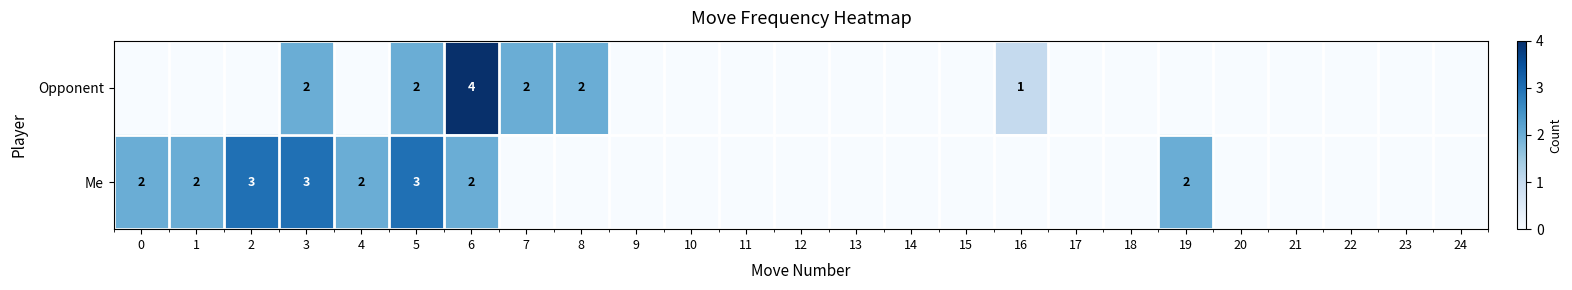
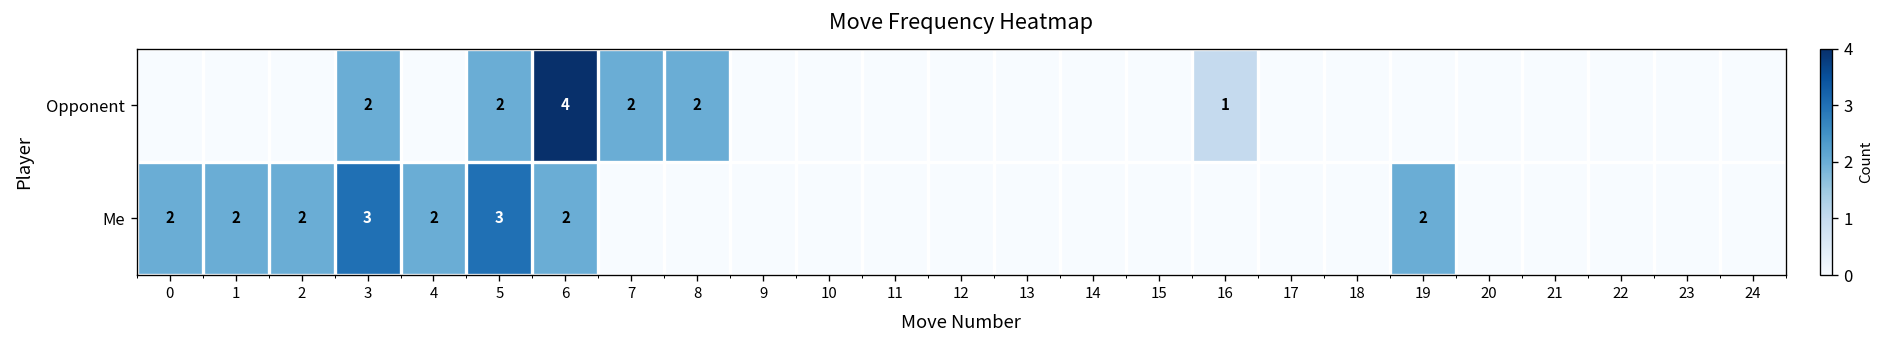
Me, 2: 3 -> 2
